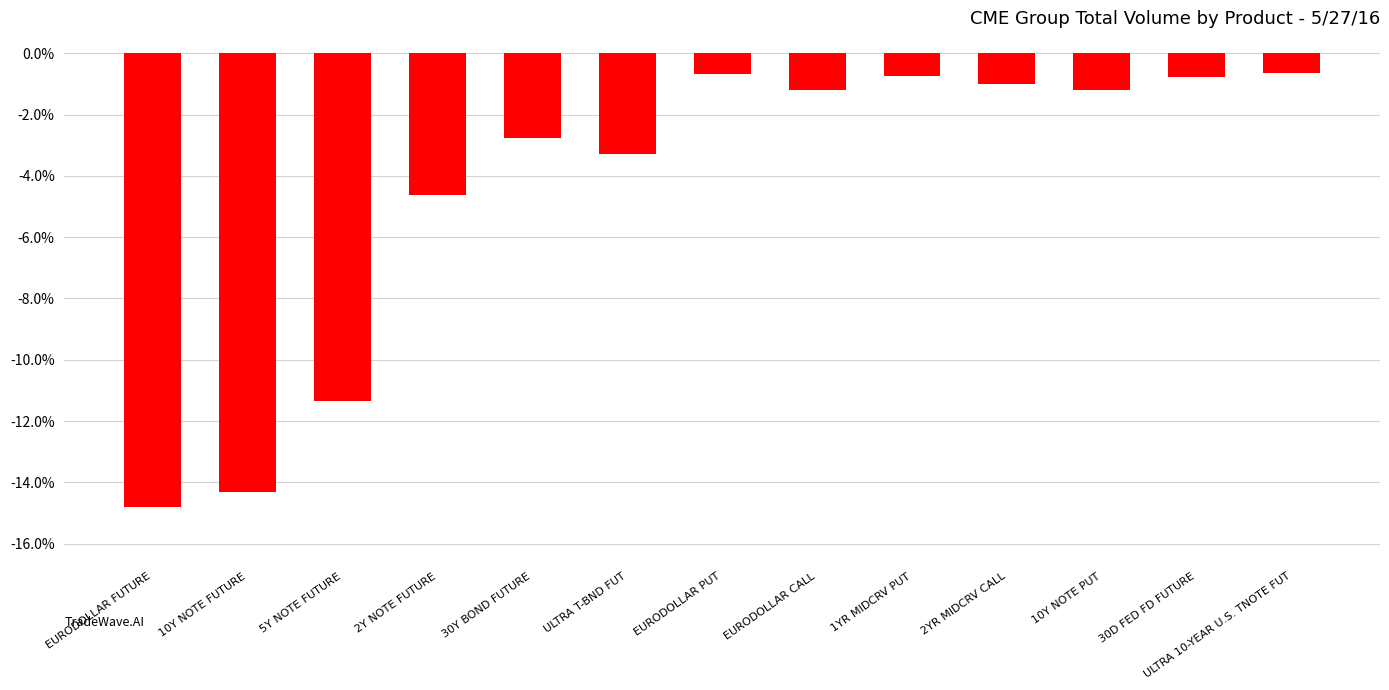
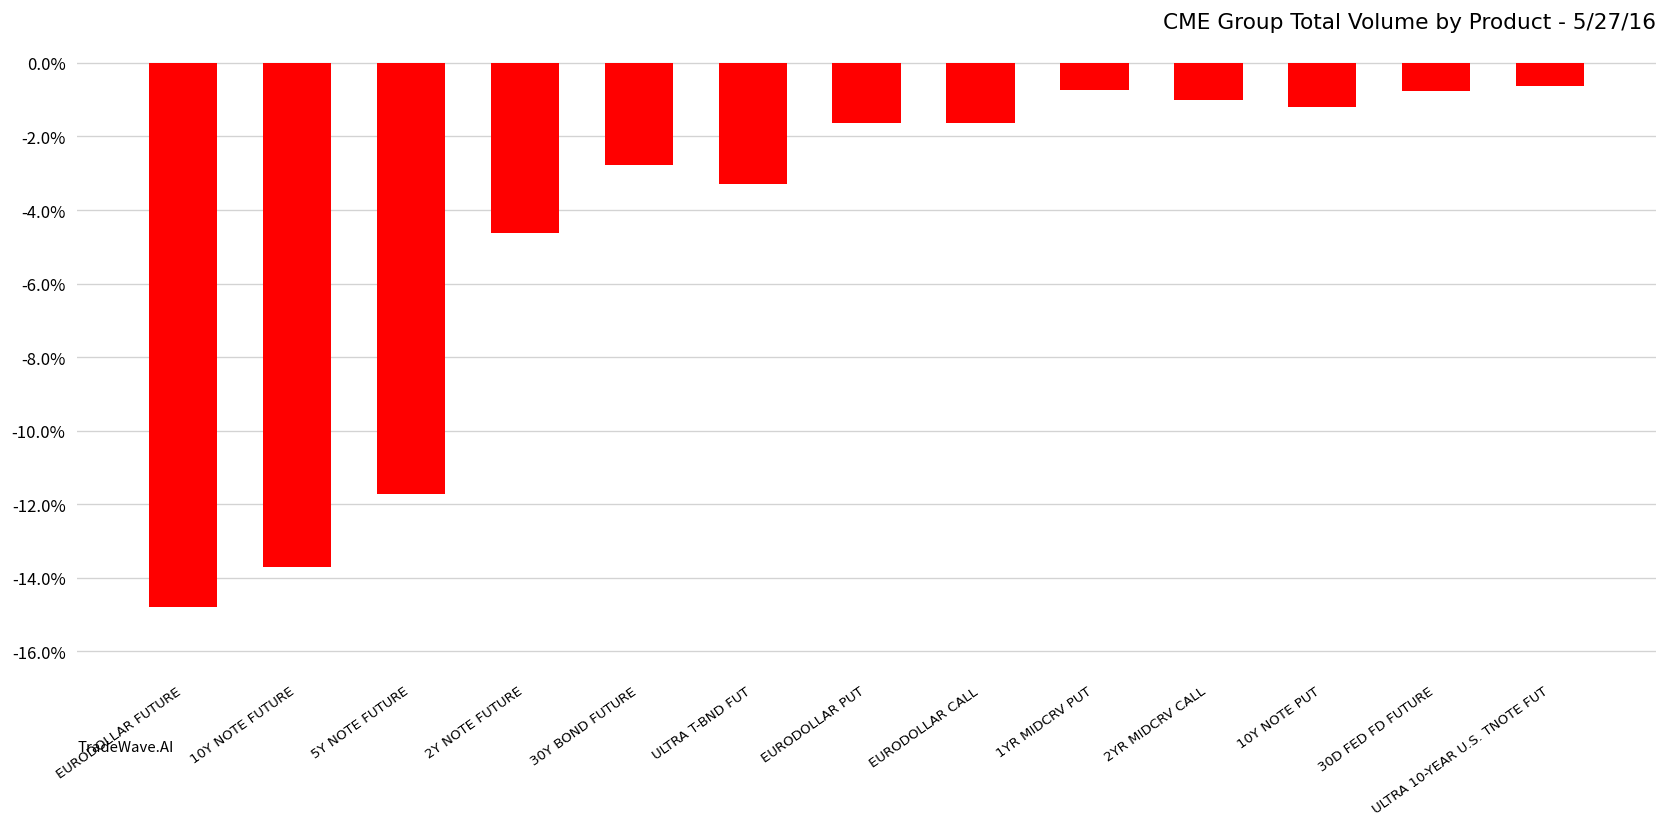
10Y NOTE FUTURE: -14.3% -> -13.7%
5Y NOTE FUTURE: -11.4% -> -11.7%
EURODOLLAR PUT: -0.7% -> -1.6%
EURODOLLAR CALL: -1.2% -> -1.6%
